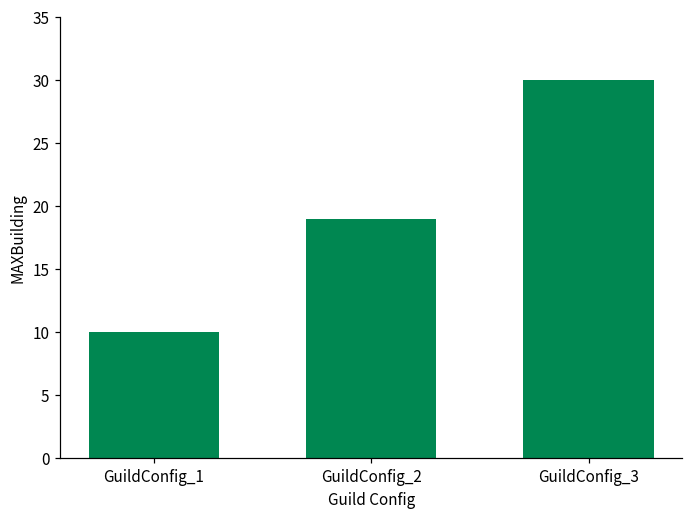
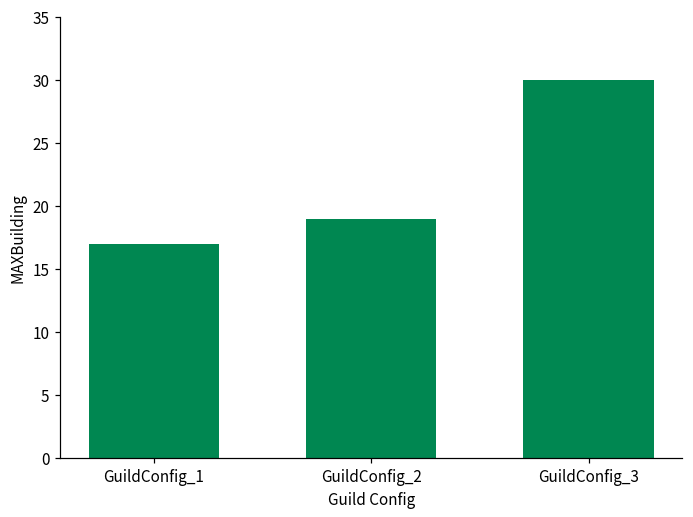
GuildConfig_1: 10 -> 17
